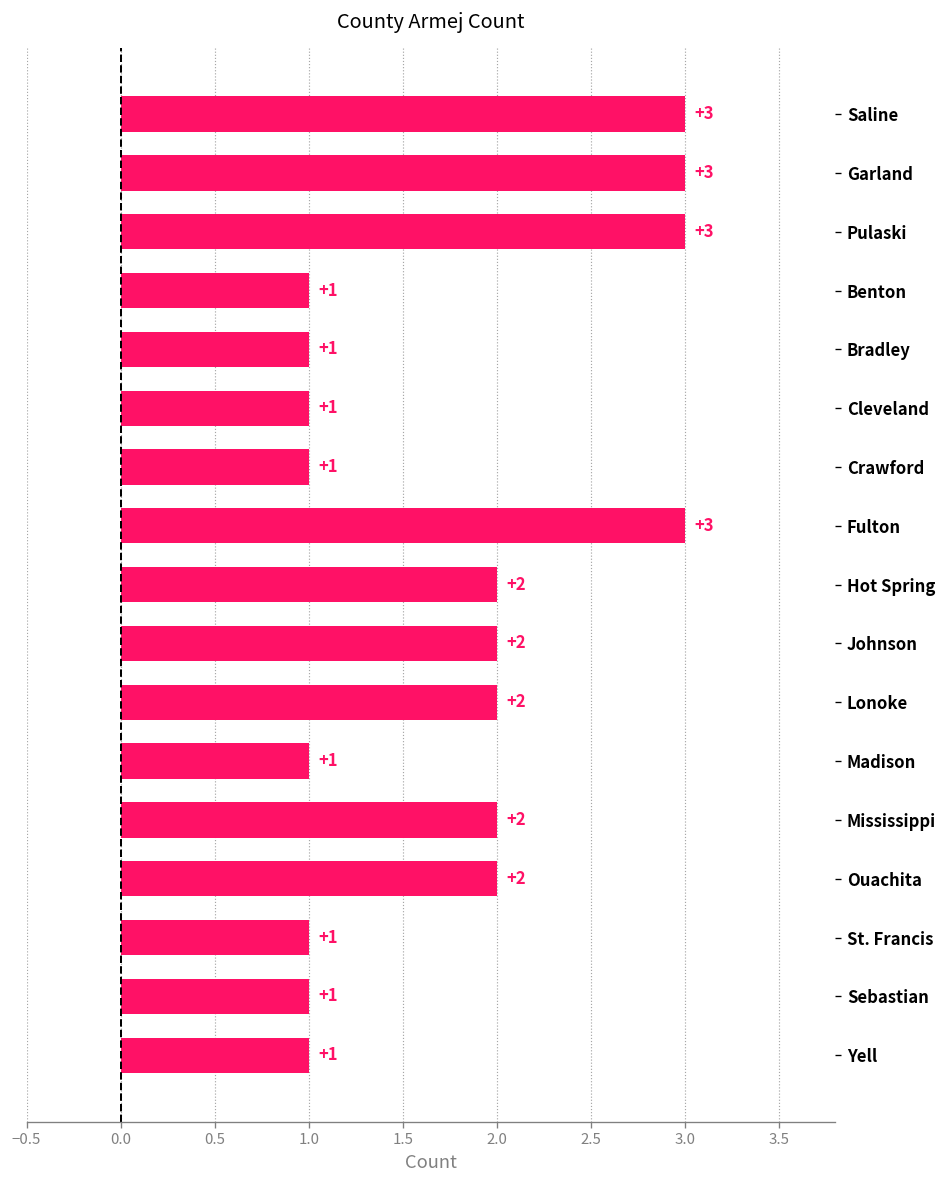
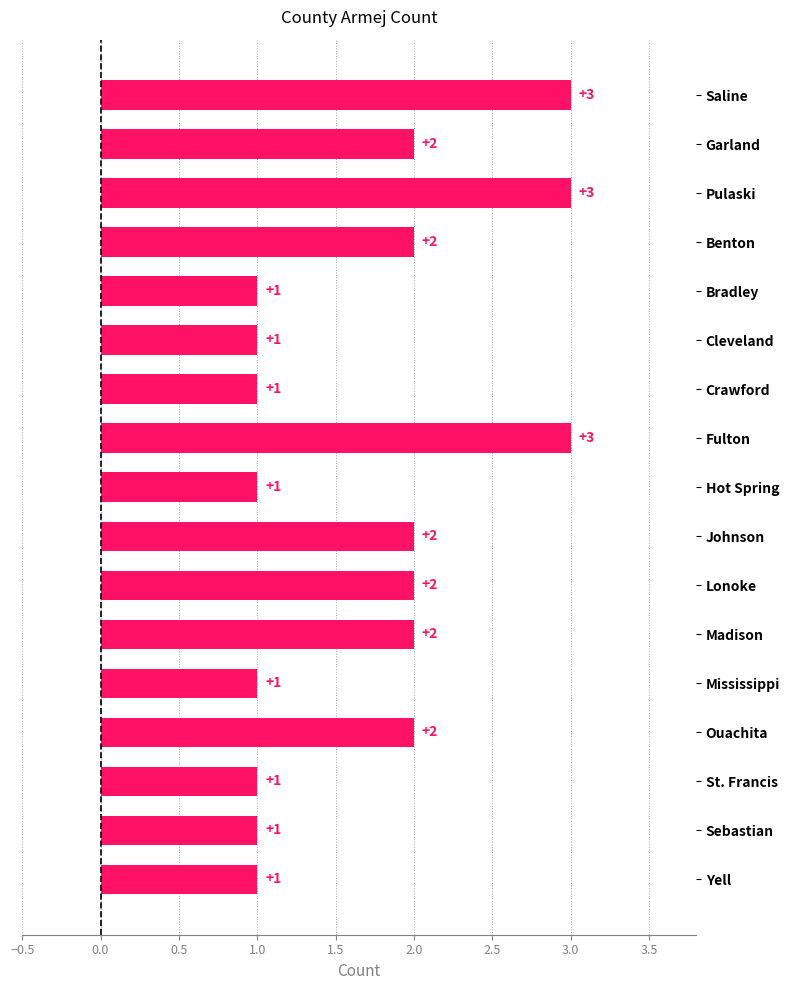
Garland: +3 -> +2
Benton: +1 -> +2
Hot Spring: +2 -> +1
Madison: +1 -> +2
Mississippi: +2 -> +1
